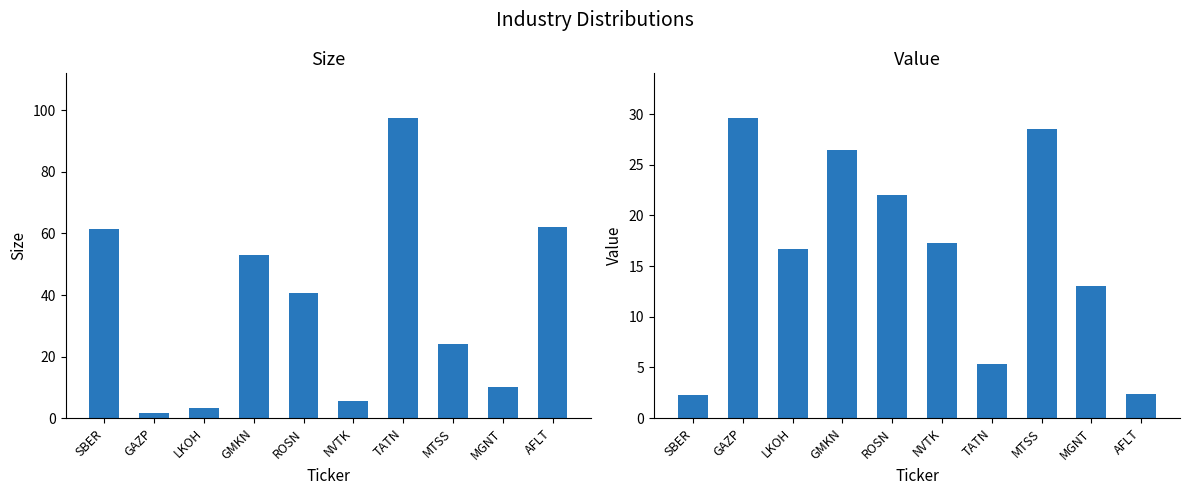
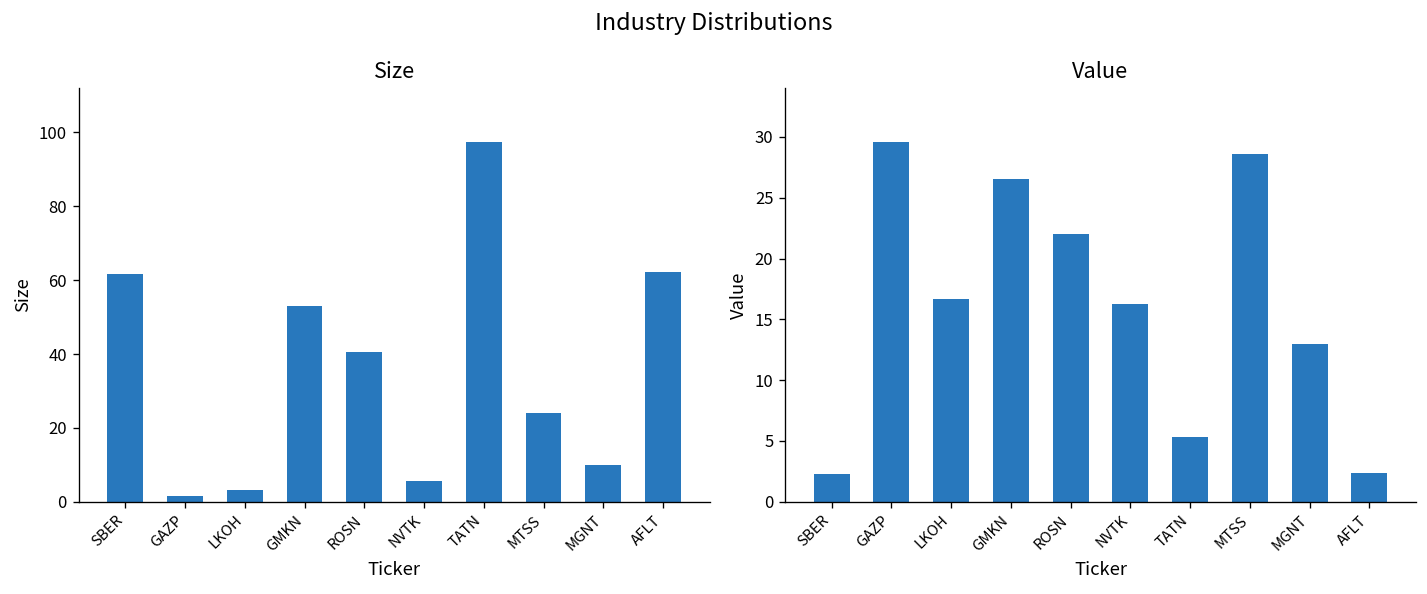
Value, NVTK: 17.3 -> 16.3
